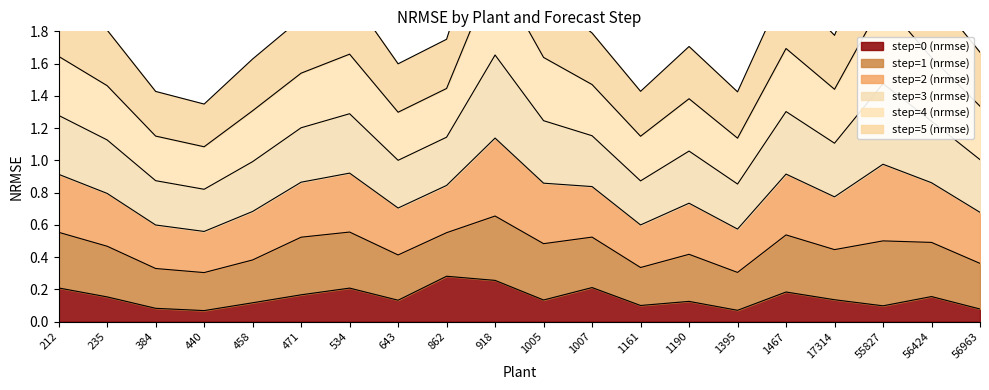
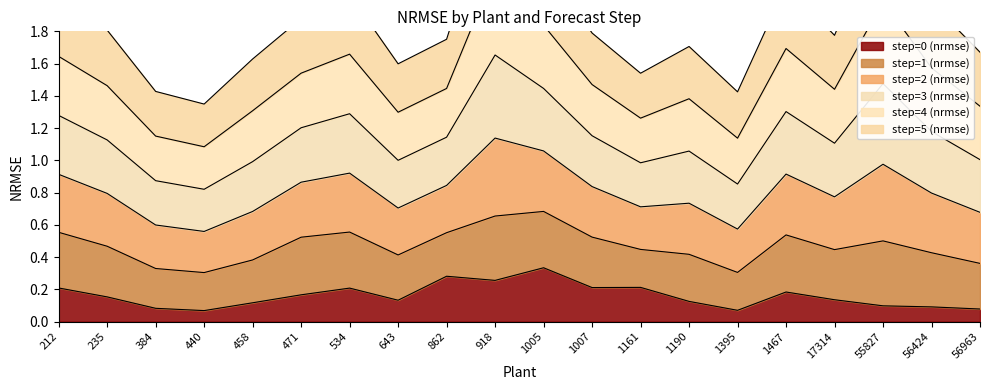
step=0 (nrmse), 1005: 0.13 -> 0.33
step=0 (nrmse), 1161: 0.10 -> 0.21
step=0 (nrmse), 56424: 0.16 -> 0.09
